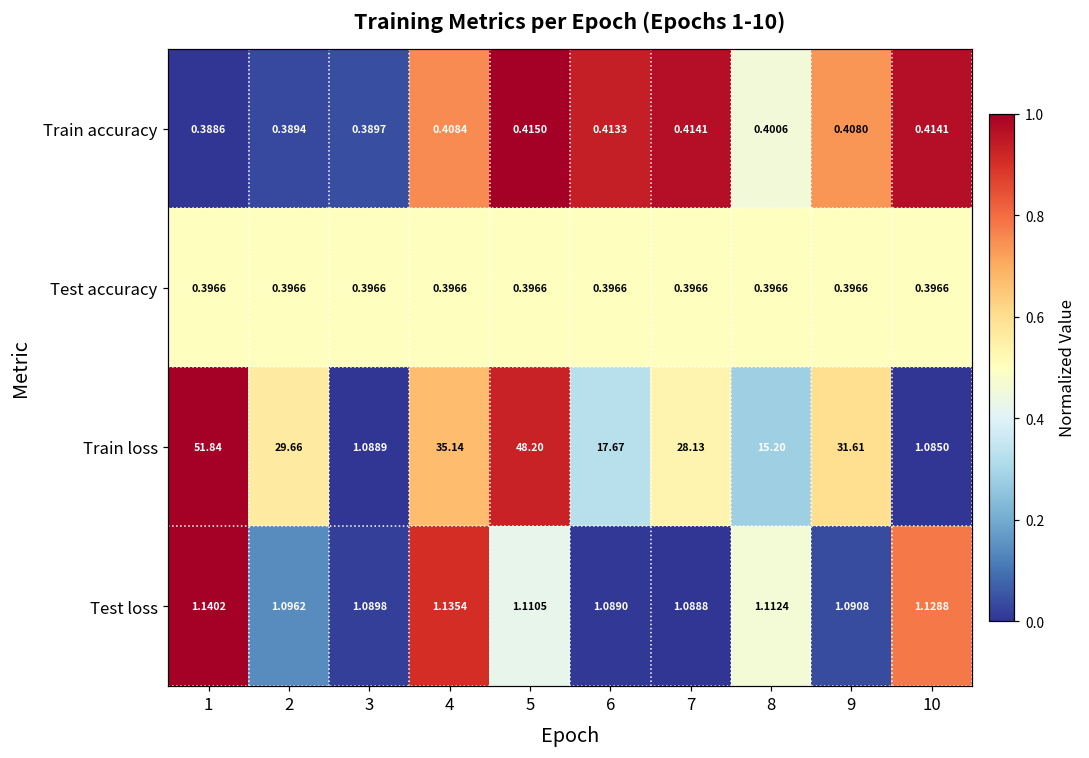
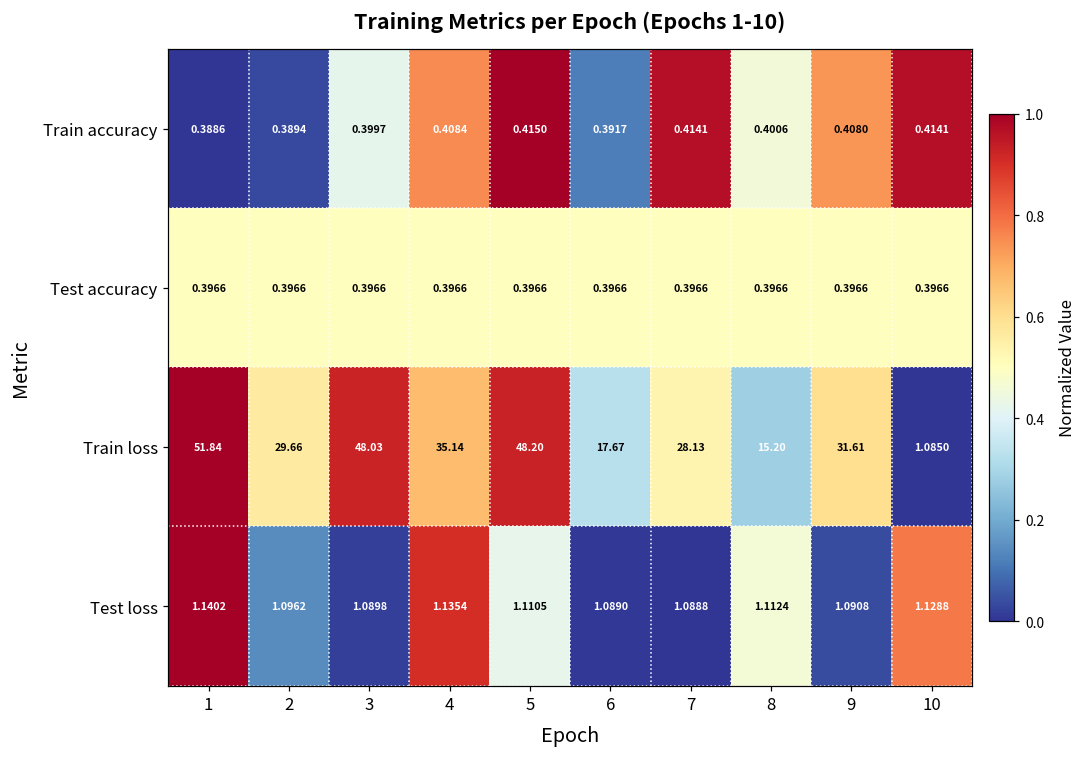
Train accuracy, 3: 0.3897 -> 0.3997
Train accuracy, 6: 0.4133 -> 0.3917
Train loss, 3: 1.0889 -> 48.03
